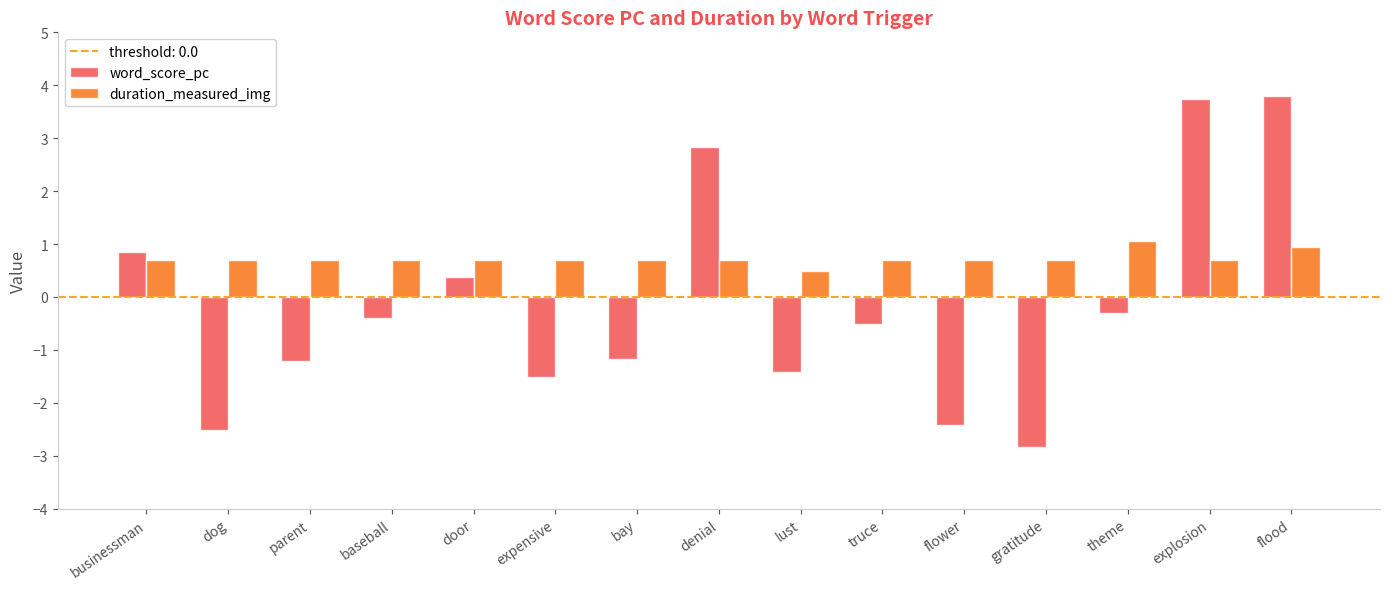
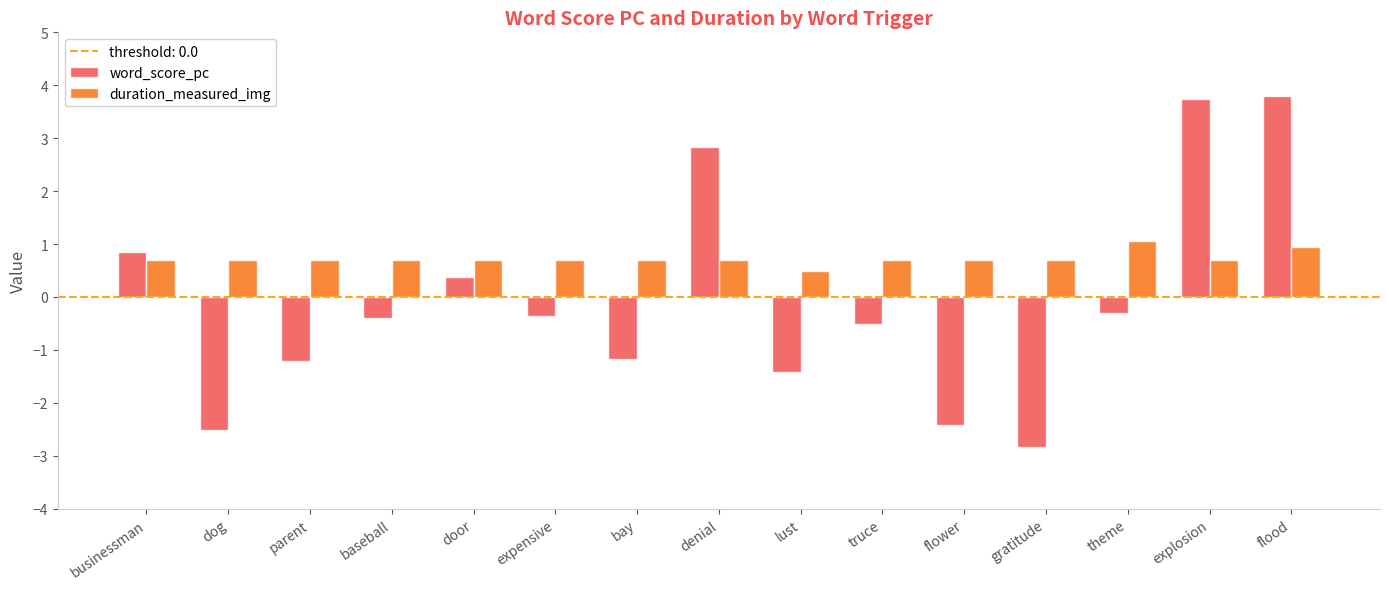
word_score_pc, expensive: -1.5 -> -0.4
